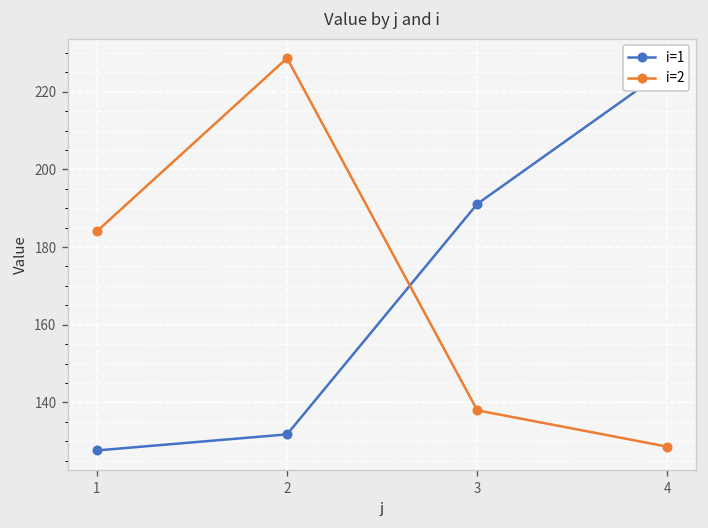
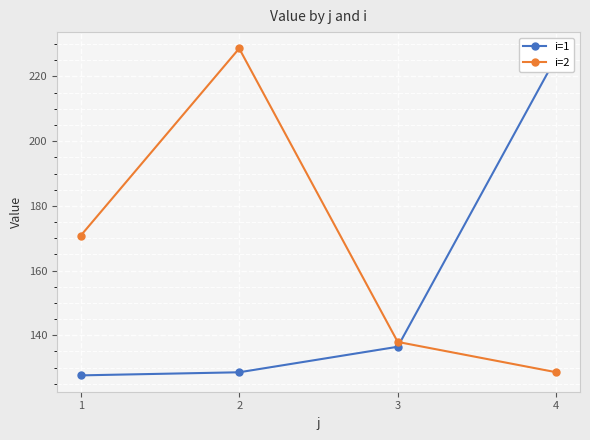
i=2, 1: 184 -> 171
i=1, 2: 132 -> 129
i=1, 3: 191 -> 136
